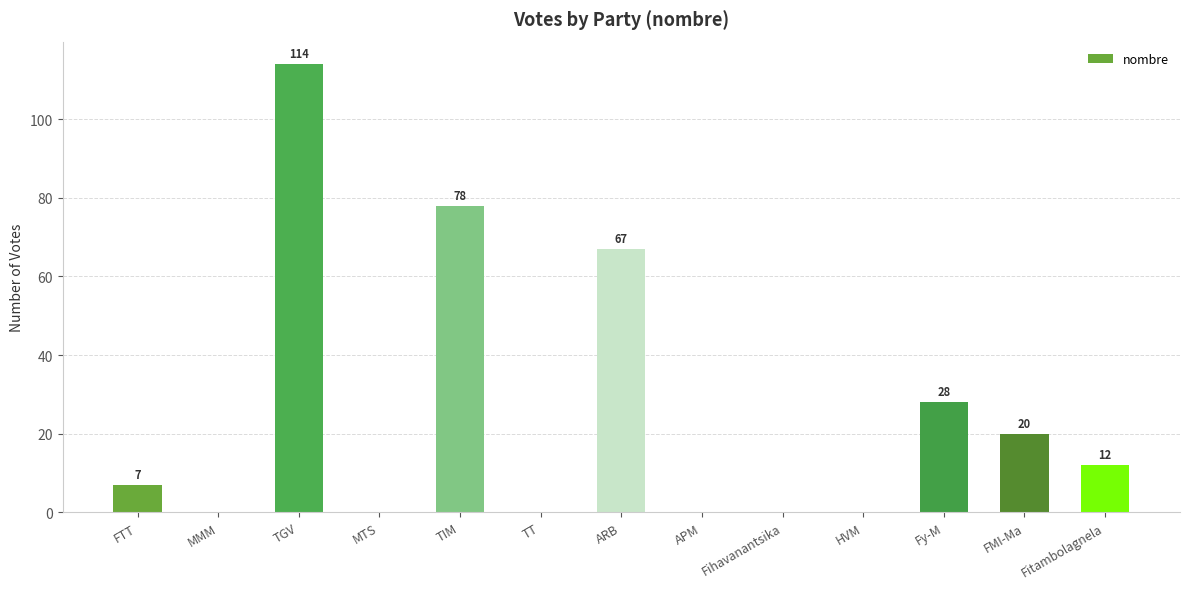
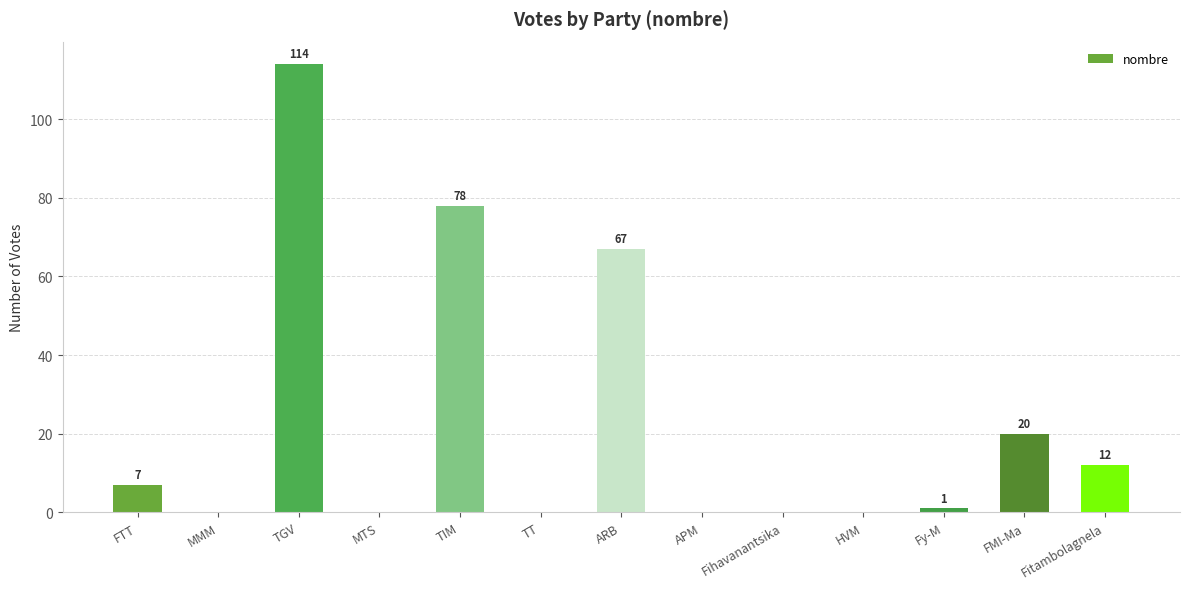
Fy-M: 28 -> 1
